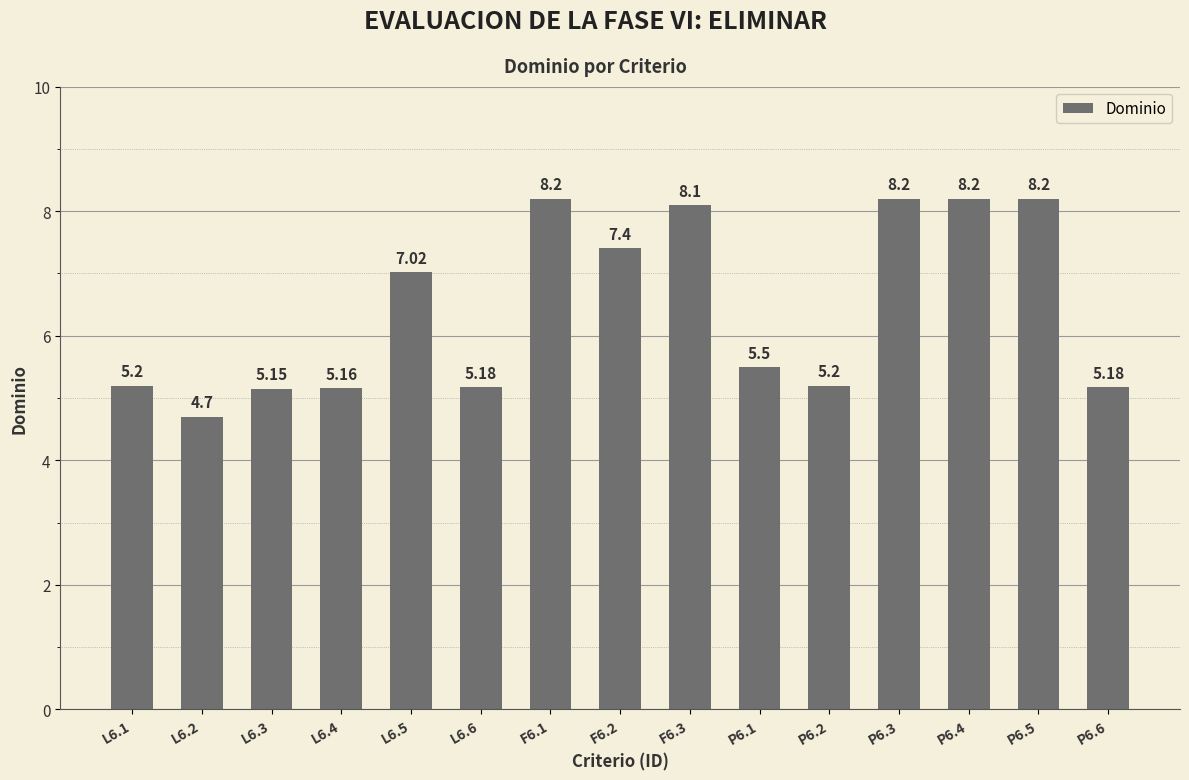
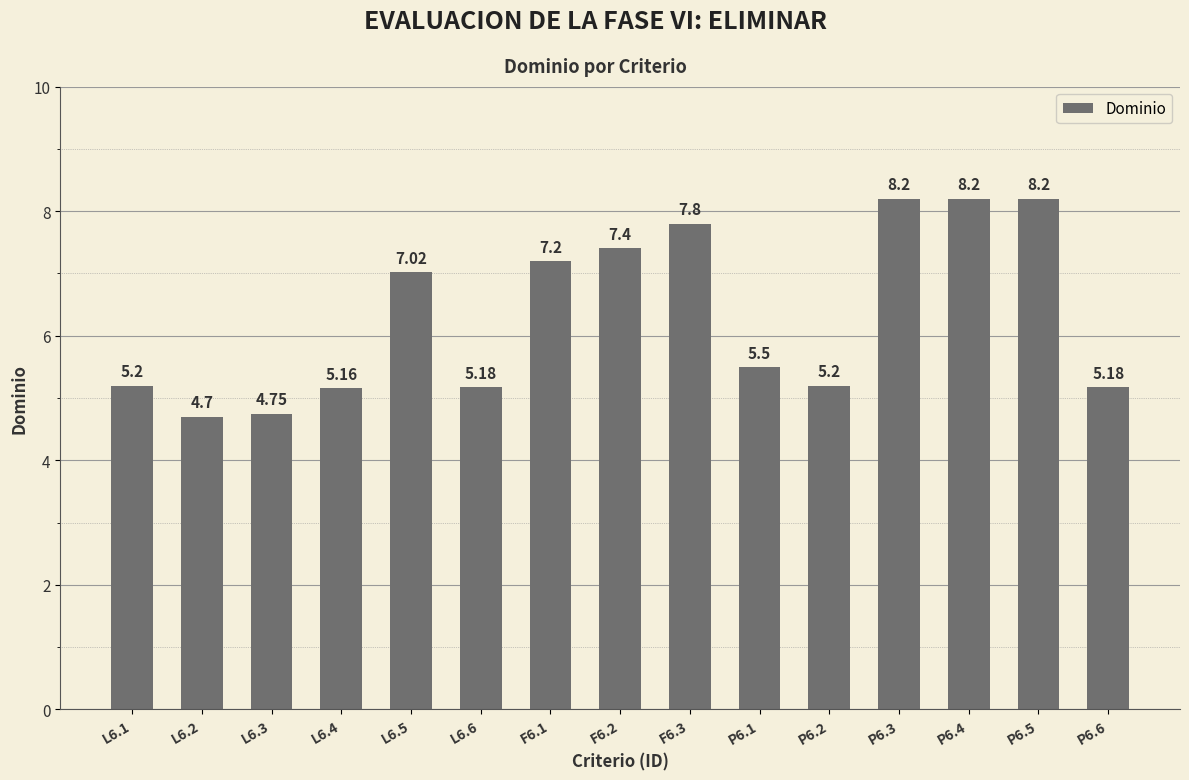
L6.3: 5.15 -> 4.75
F6.1: 8.2 -> 7.2
F6.3: 8.1 -> 7.8
